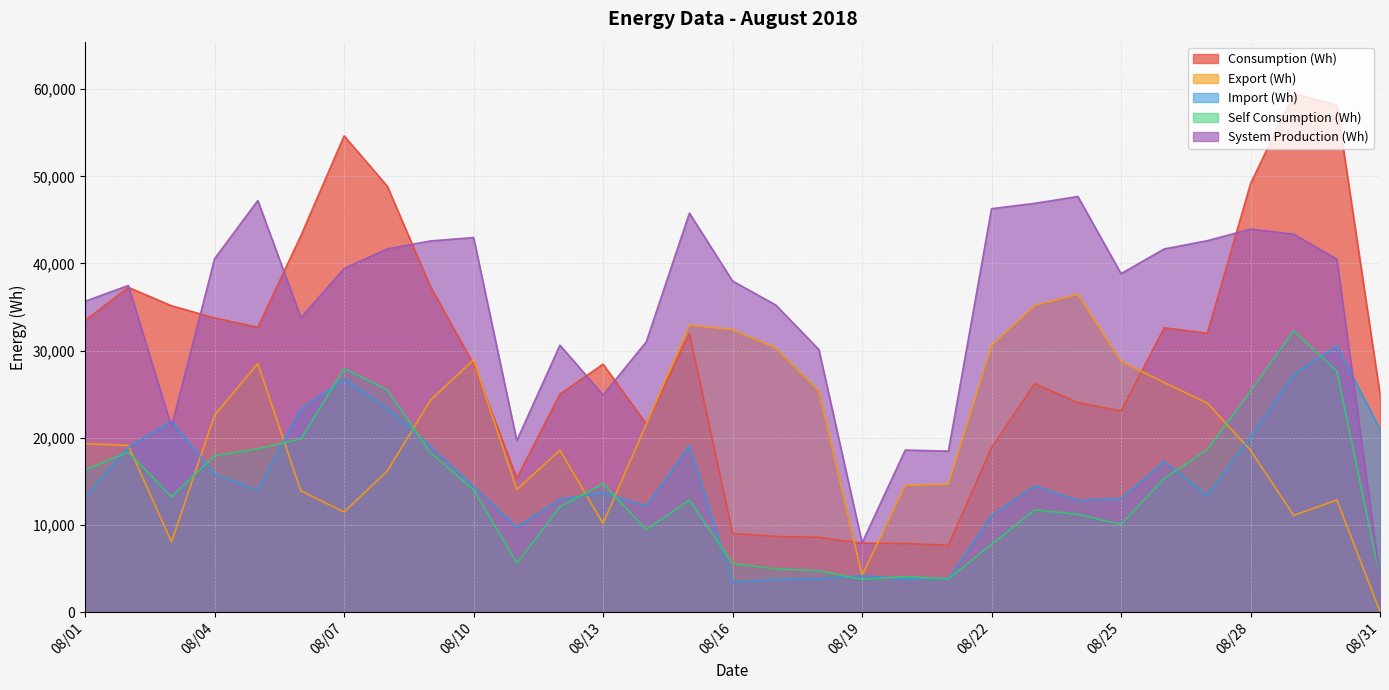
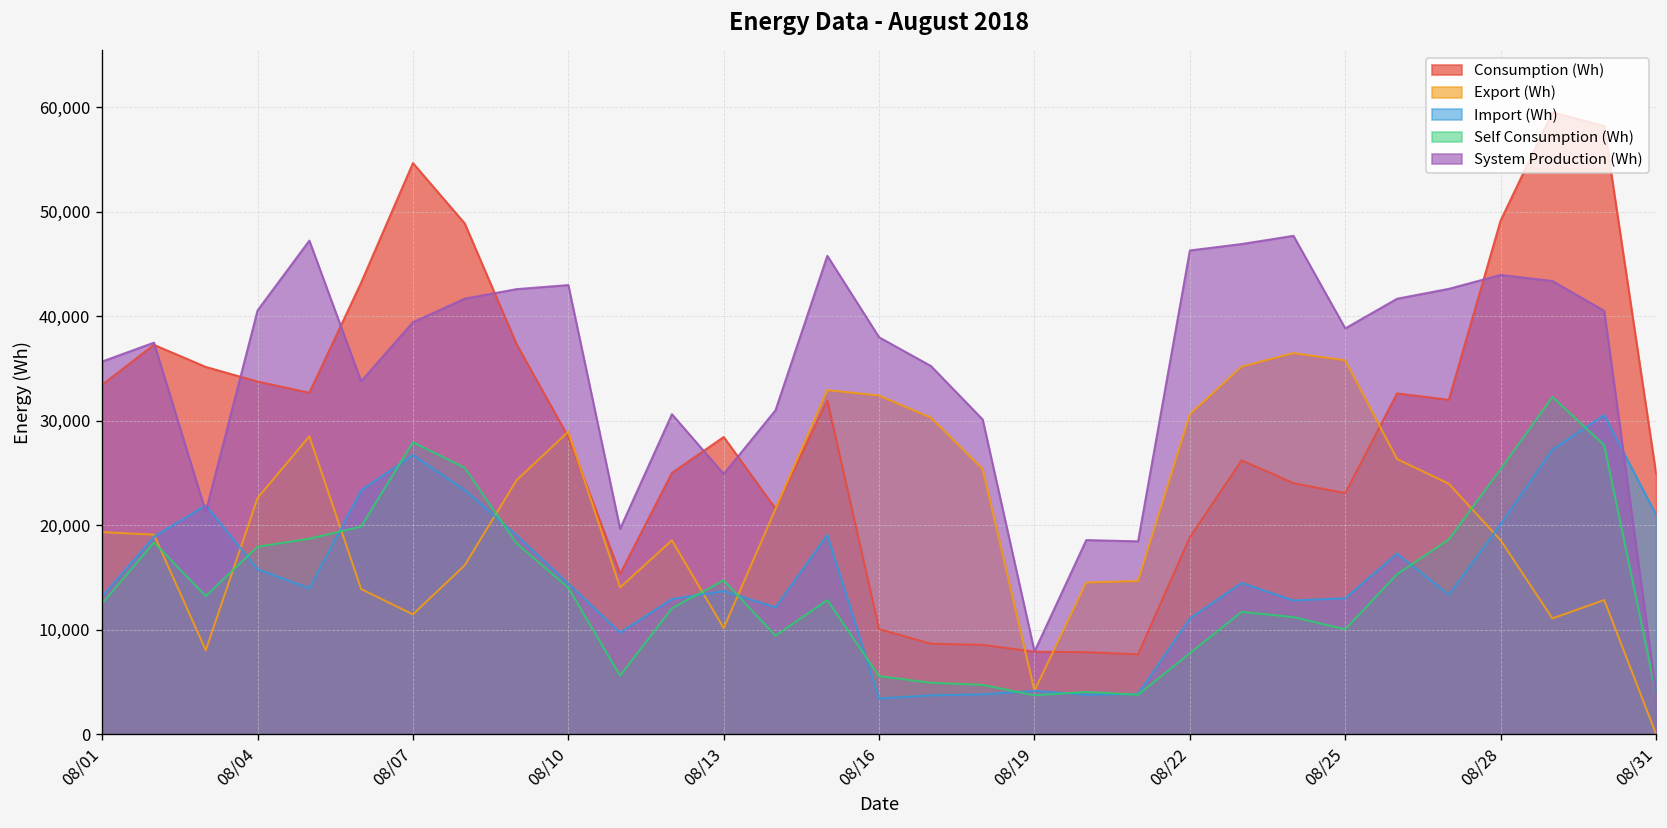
Self Consumption (Wh), 08/01: 16,000 -> 13,000
Consumption (Wh), 08/16: 9,000 -> 10,000
Export (Wh), 08/25: 29,000 -> 36,000
